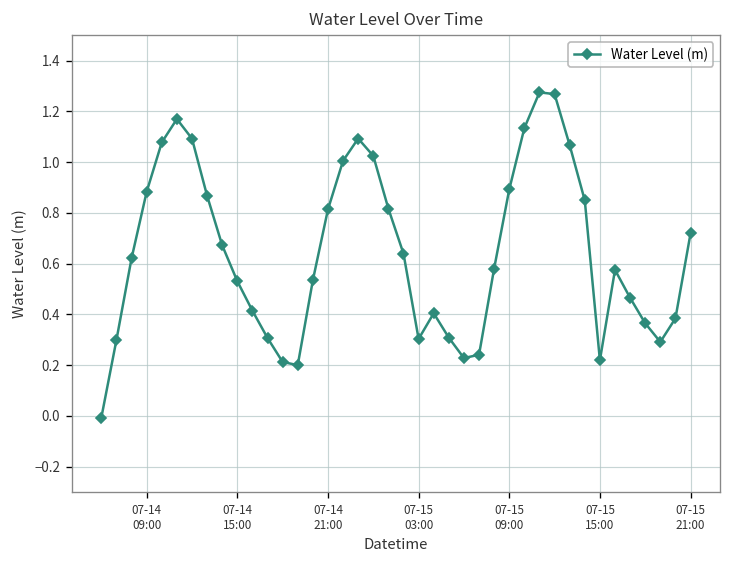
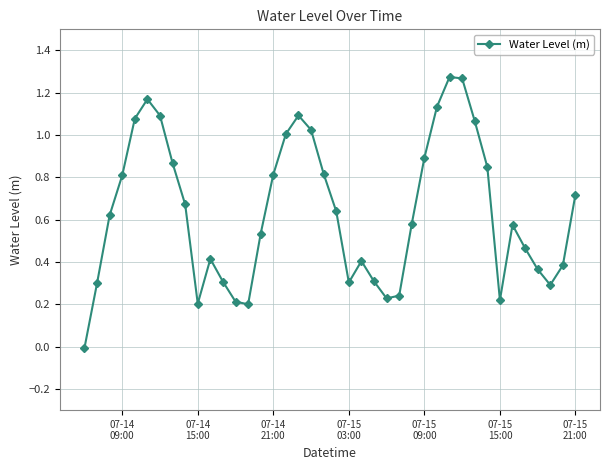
07-14 09:00: 0.88 -> 0.81
07-14 15:00: 0.53 -> 0.20
